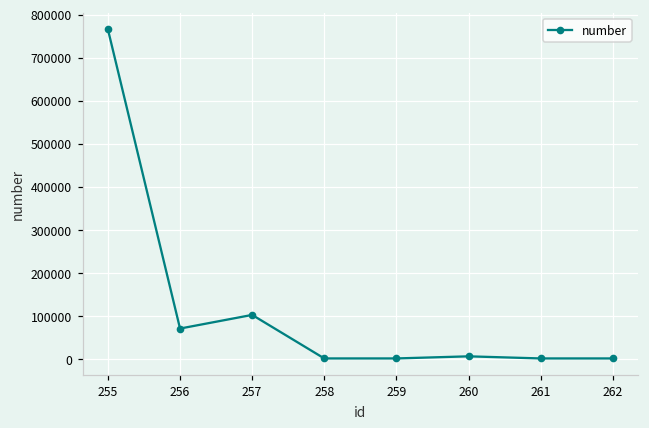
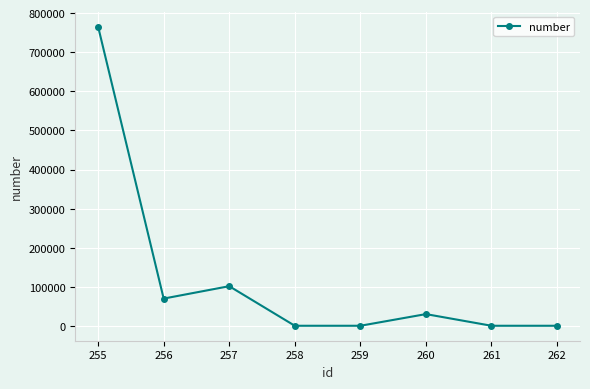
260: 10000 -> 30000
